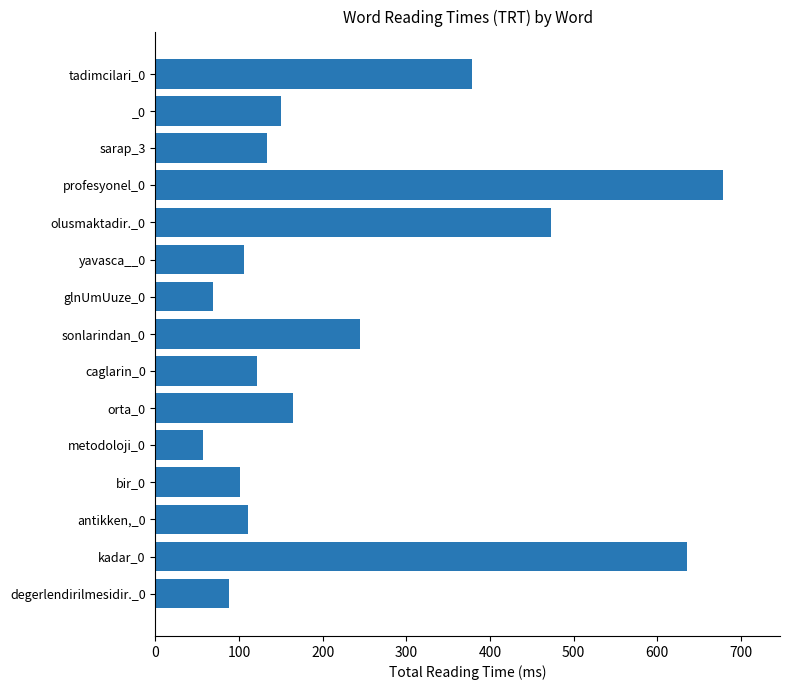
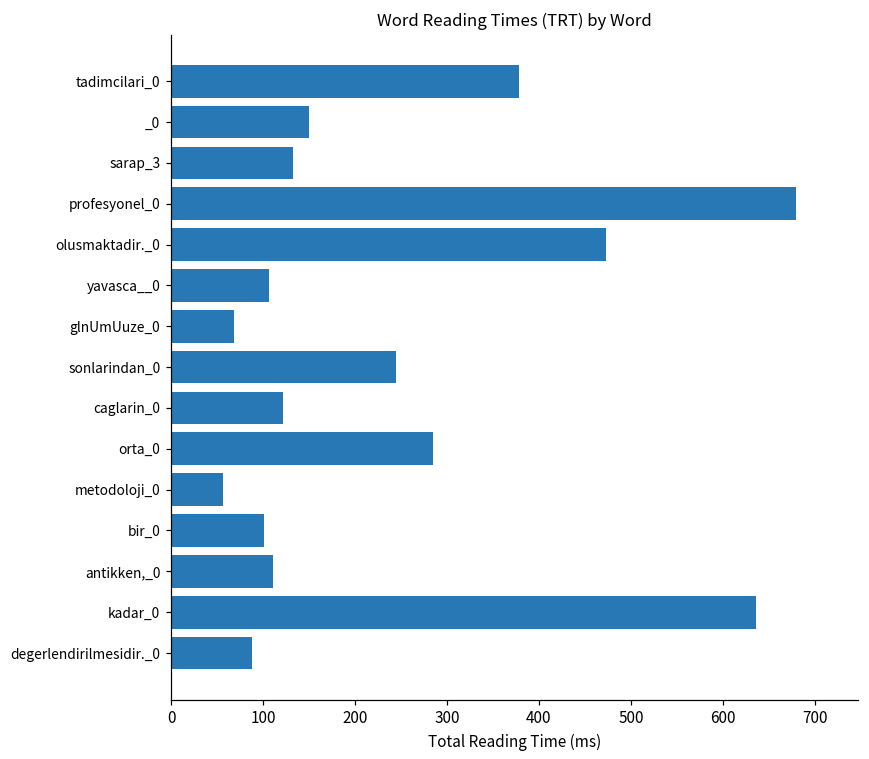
orta_0: 160 -> 290
